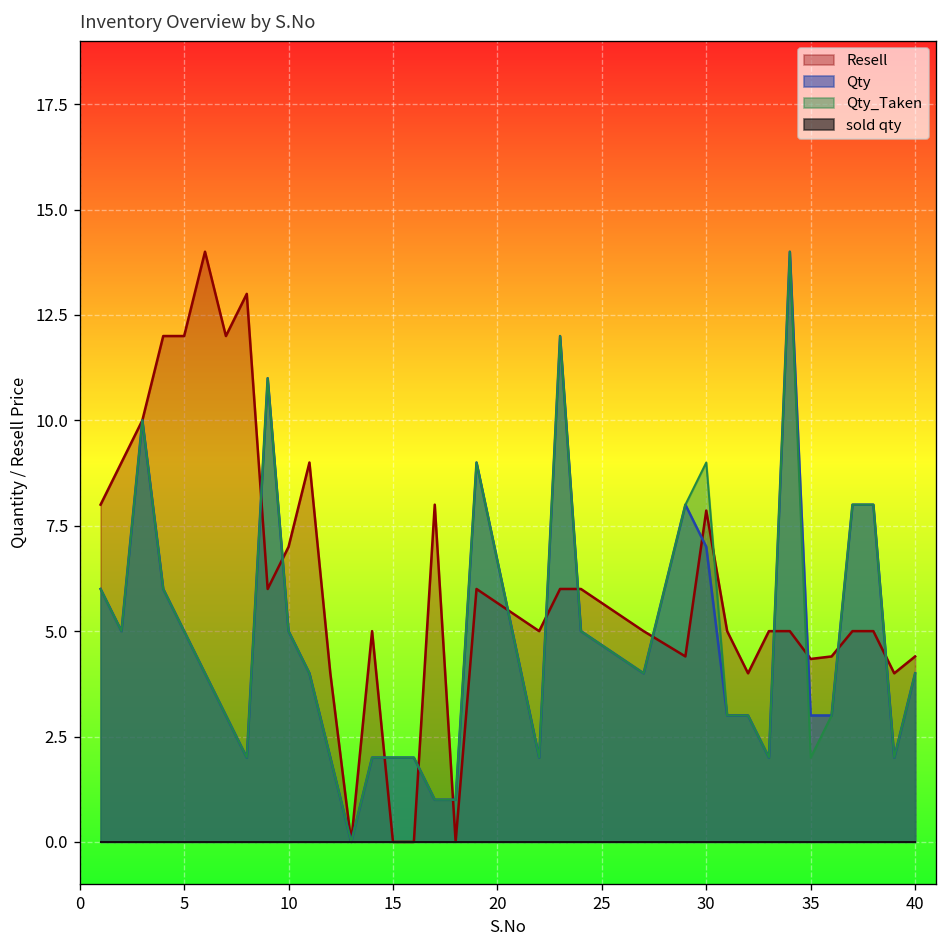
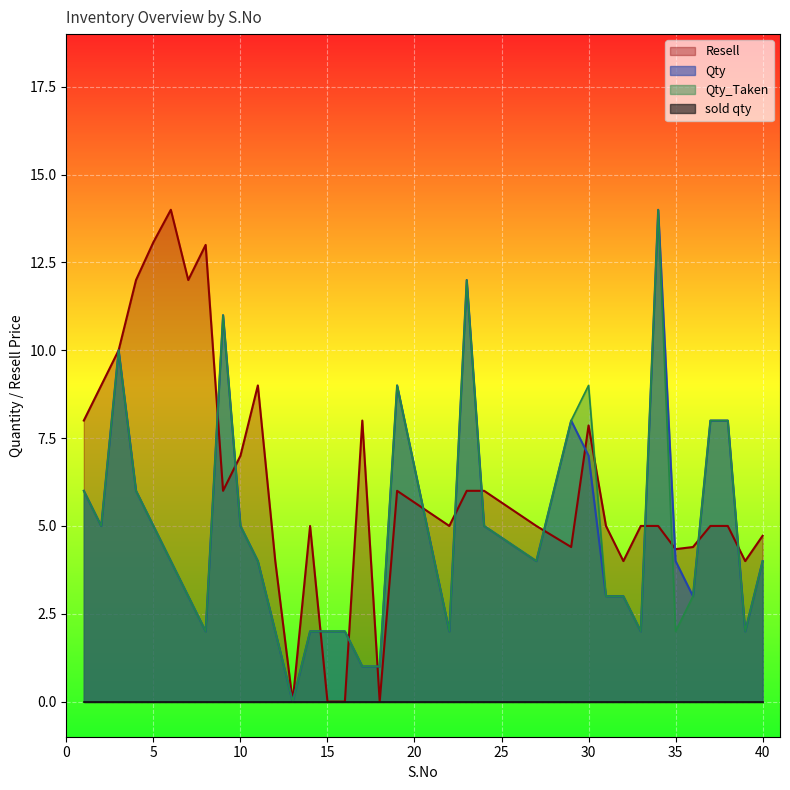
Resell, 5: 12.0 -> 13.1
Qty, 35: 3 -> 4
Resell, 40: 4.4 -> 4.7
